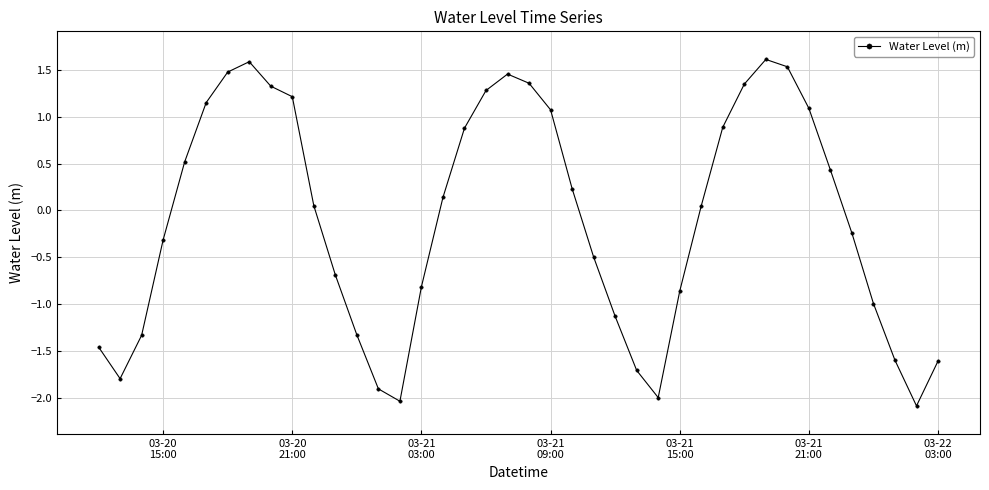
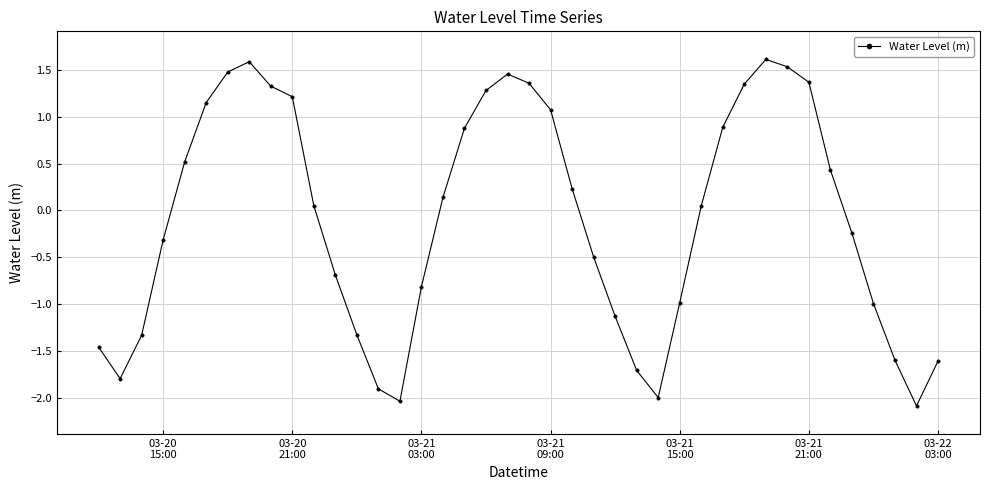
03-21 15:00: -0.9 -> -1.0
03-21 21:00: 1.1 -> 1.4
